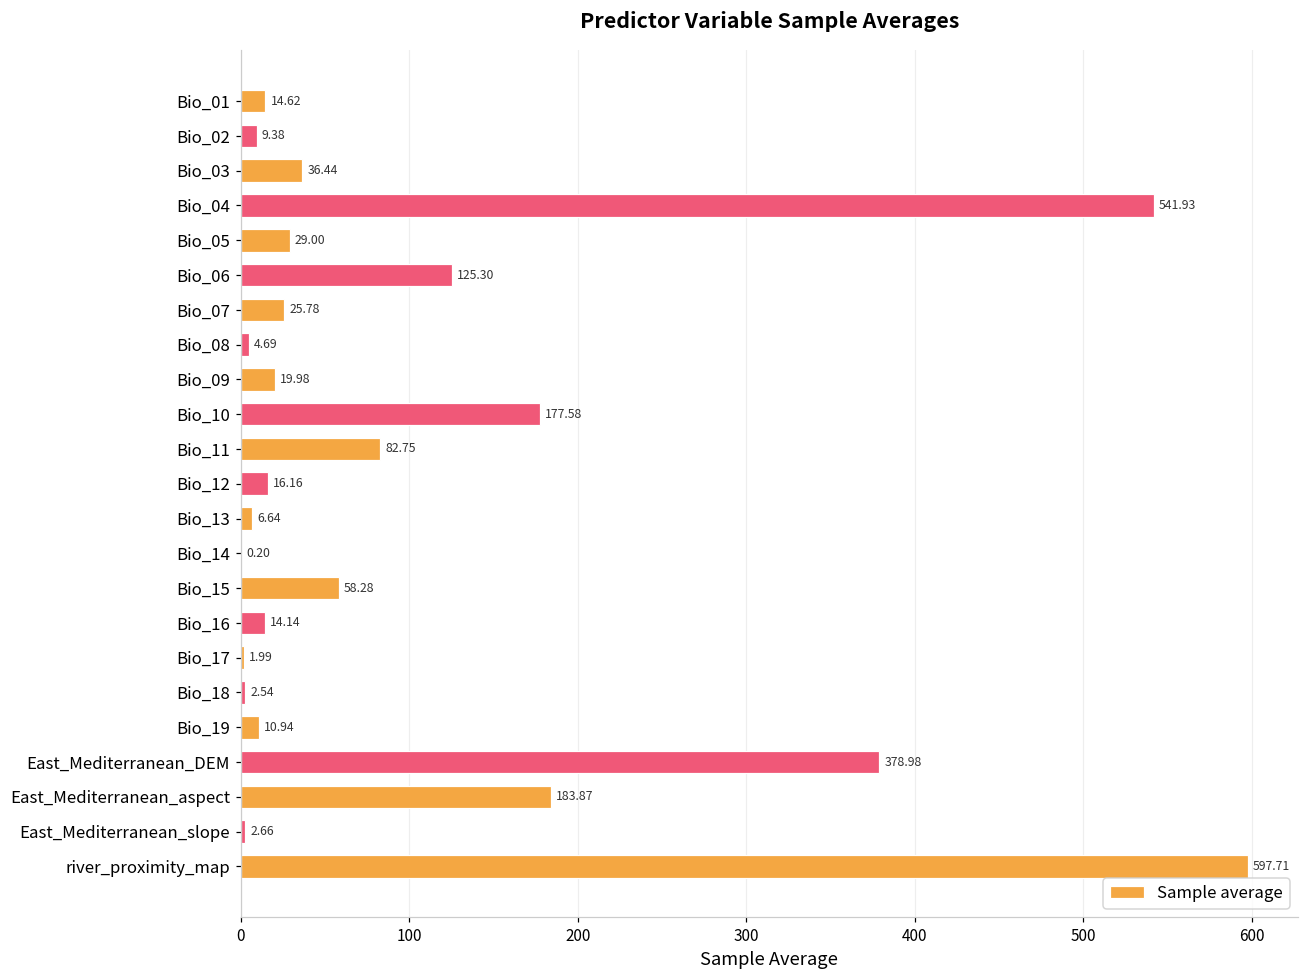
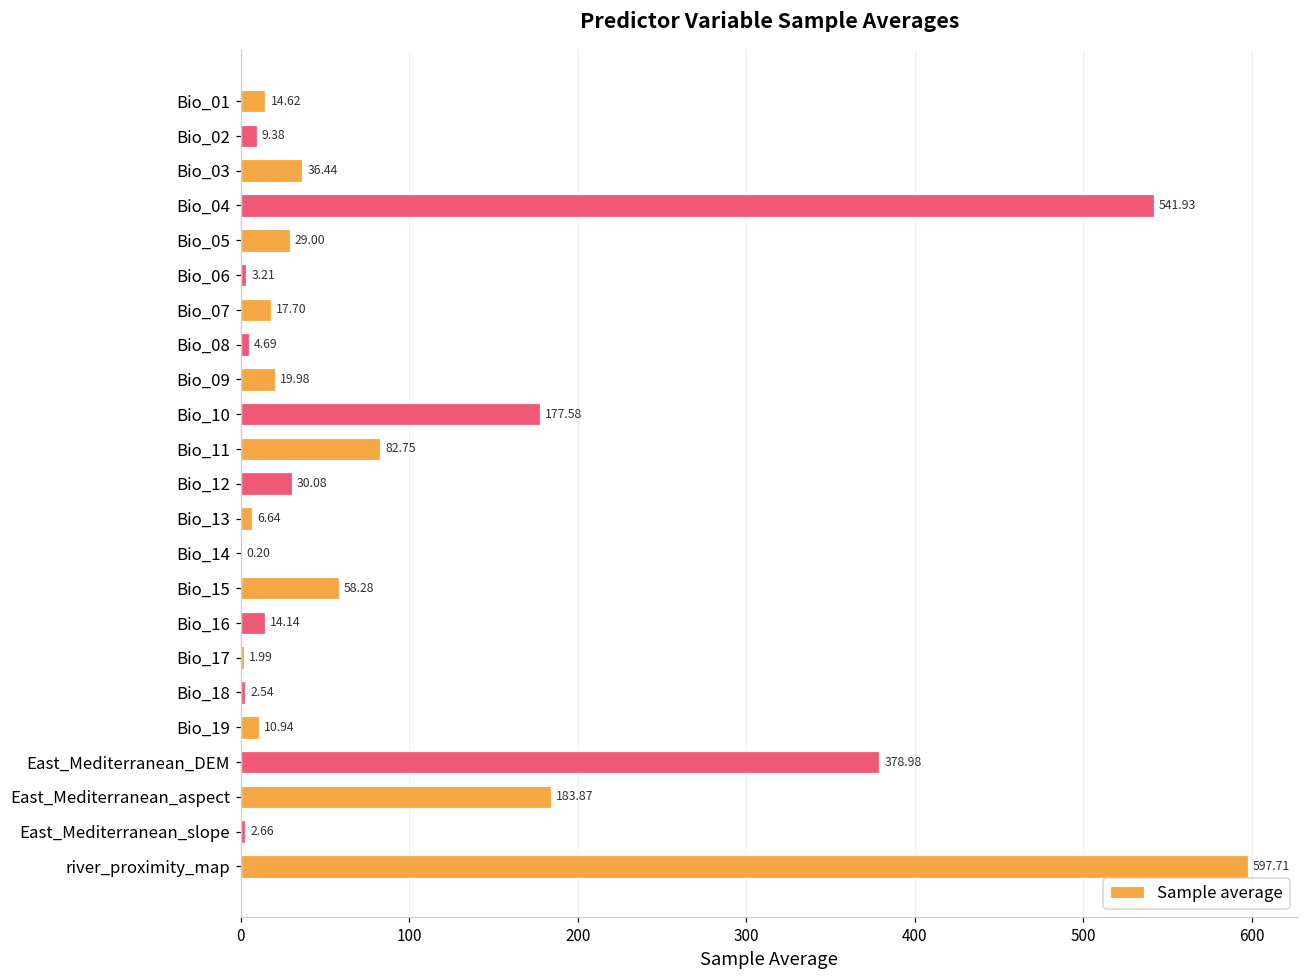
Bio_06: 125.30 -> 3.21
Bio_07: 25.78 -> 17.70
Bio_12: 16.16 -> 30.08
